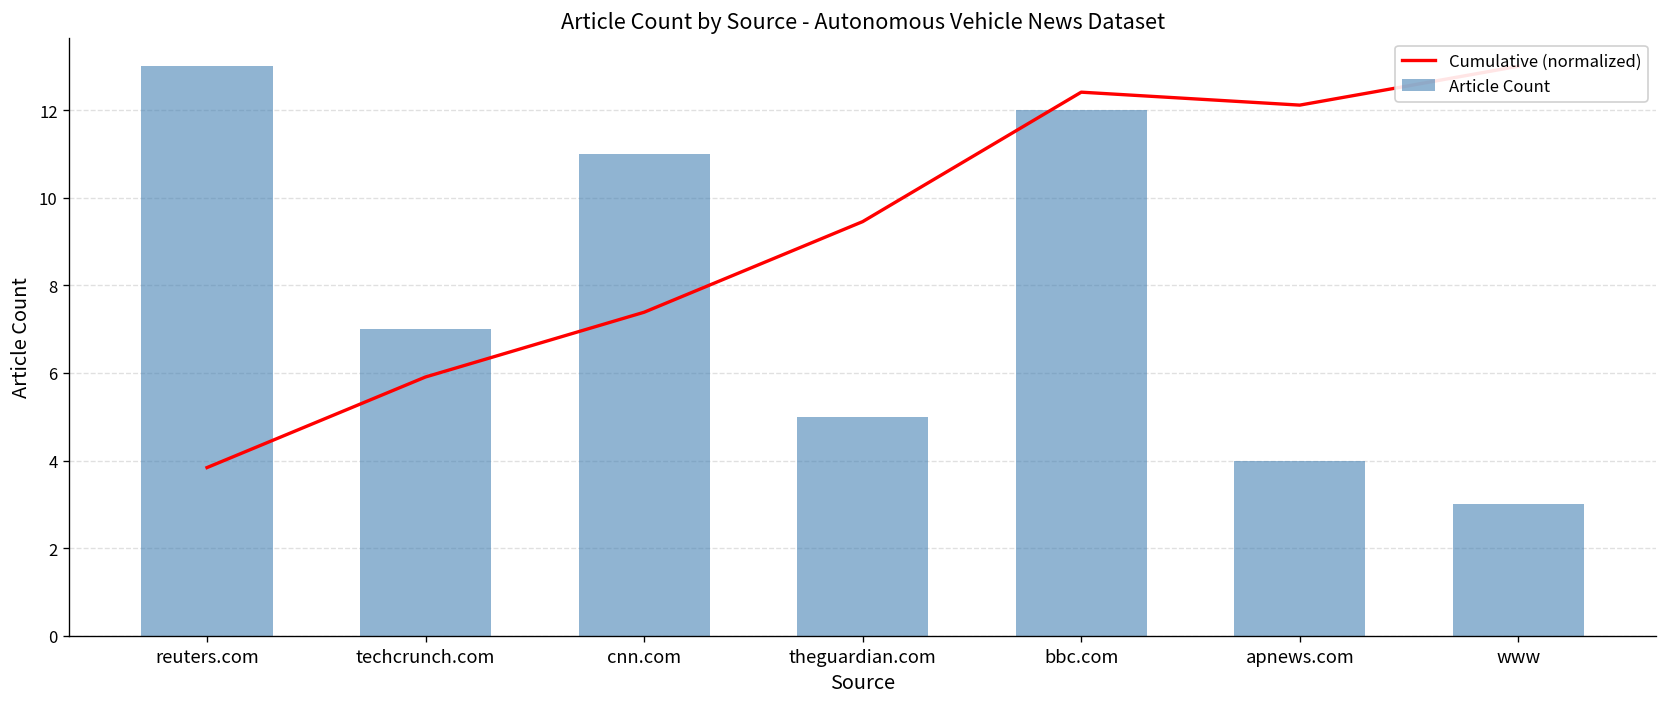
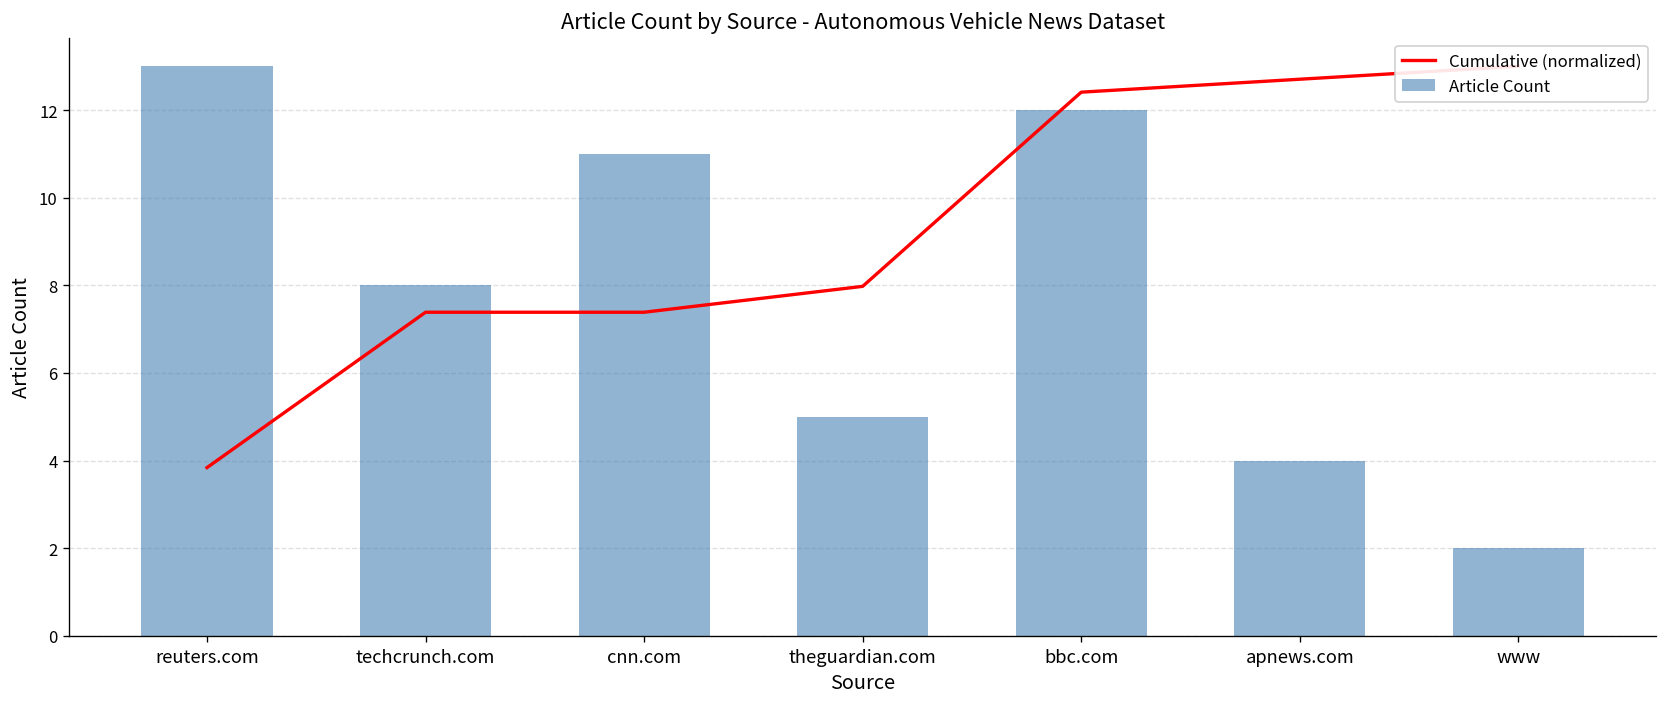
Cumulative (normalized), techcrunch.com: 5.9 -> 7.4
Article Count, techcrunch.com: 7 -> 8
Cumulative (normalized), theguardian.com: 9.5 -> 8.0
Cumulative (normalized), apnews.com: 12.1 -> 12.7
Article Count, www: 3 -> 2
